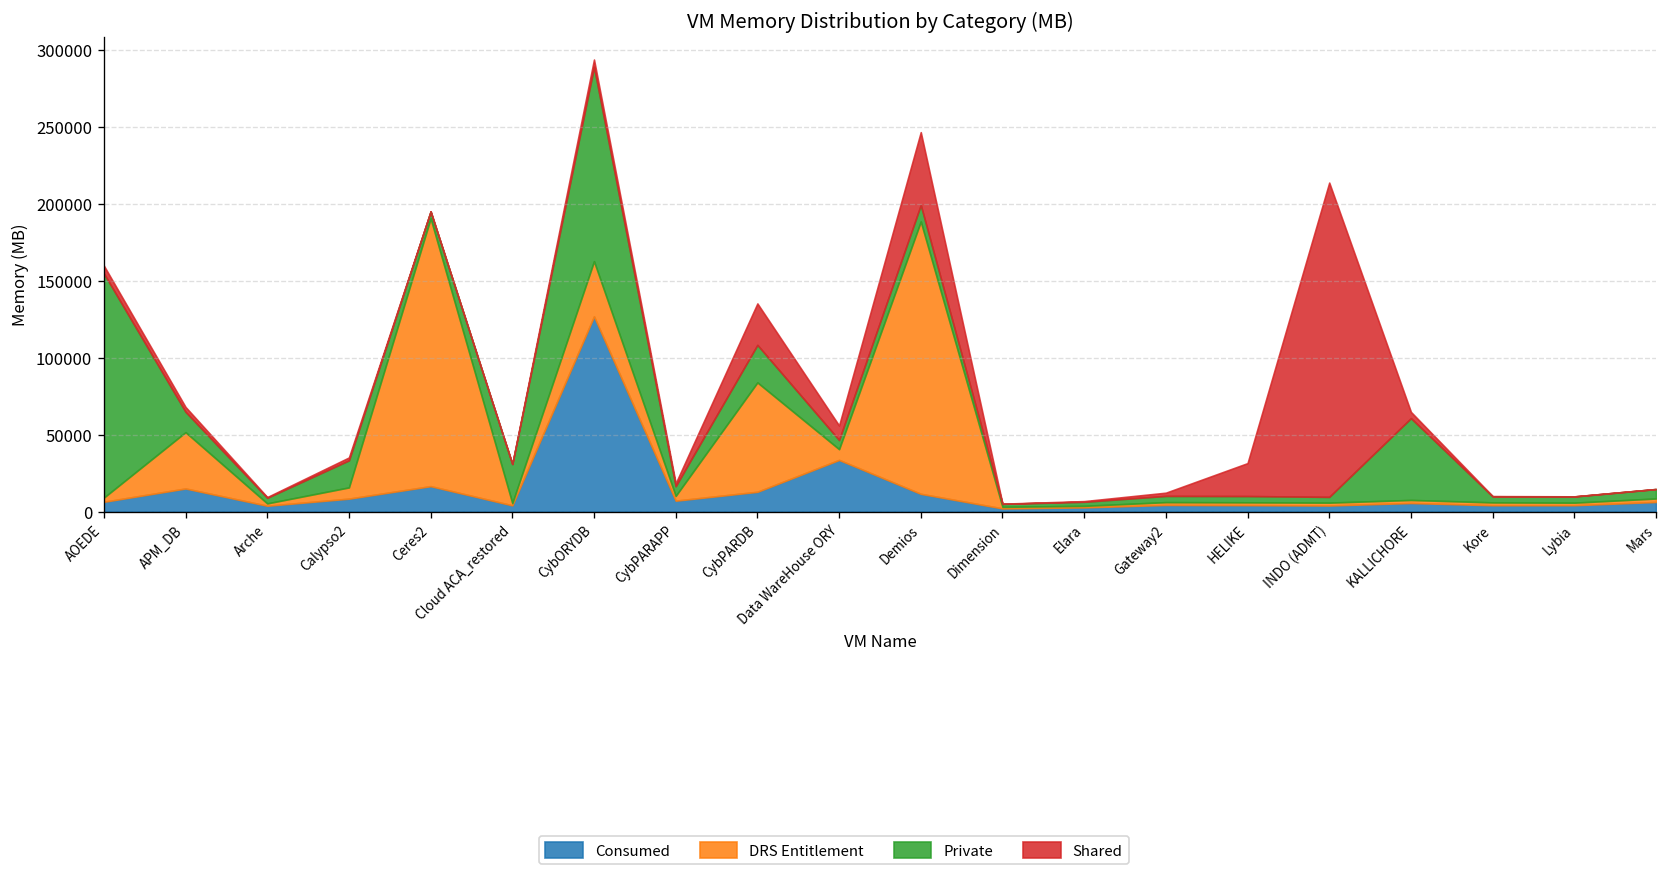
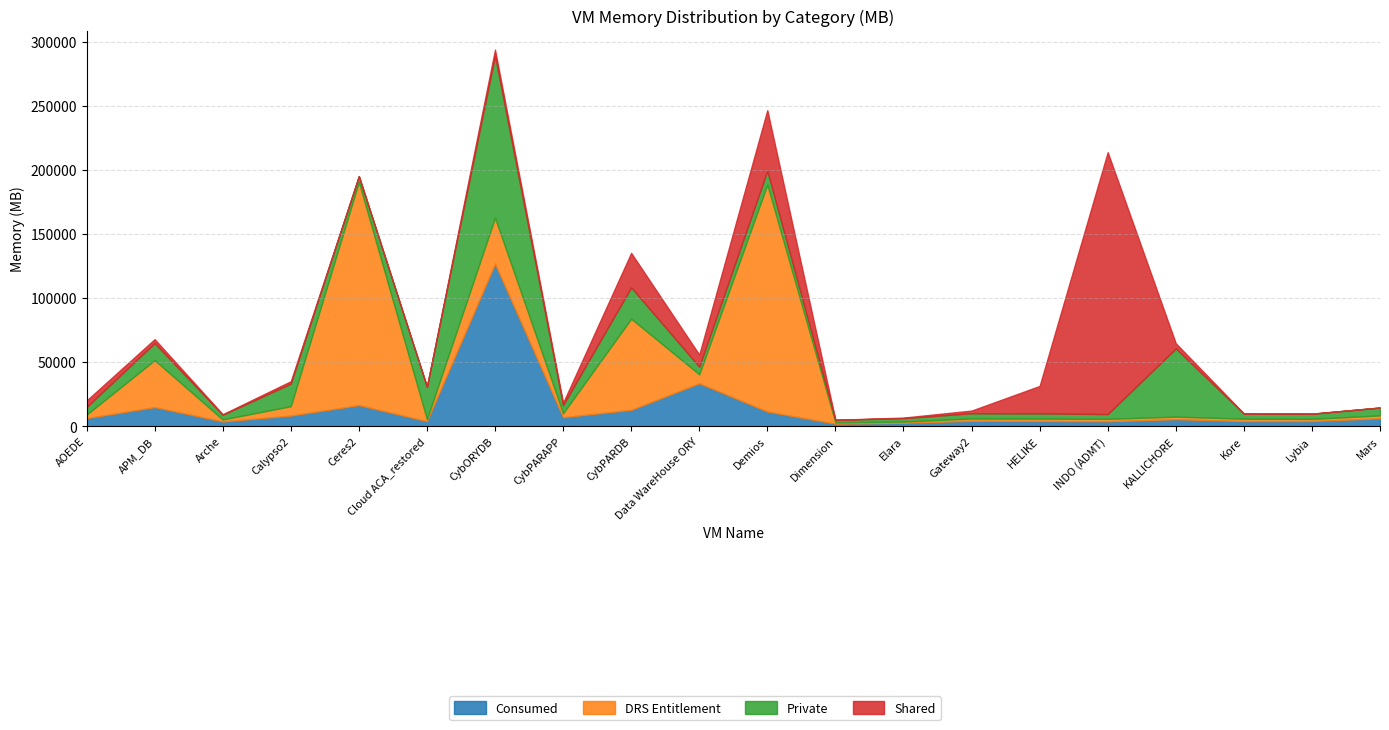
Private, AOEDE: 146000 -> 6000
